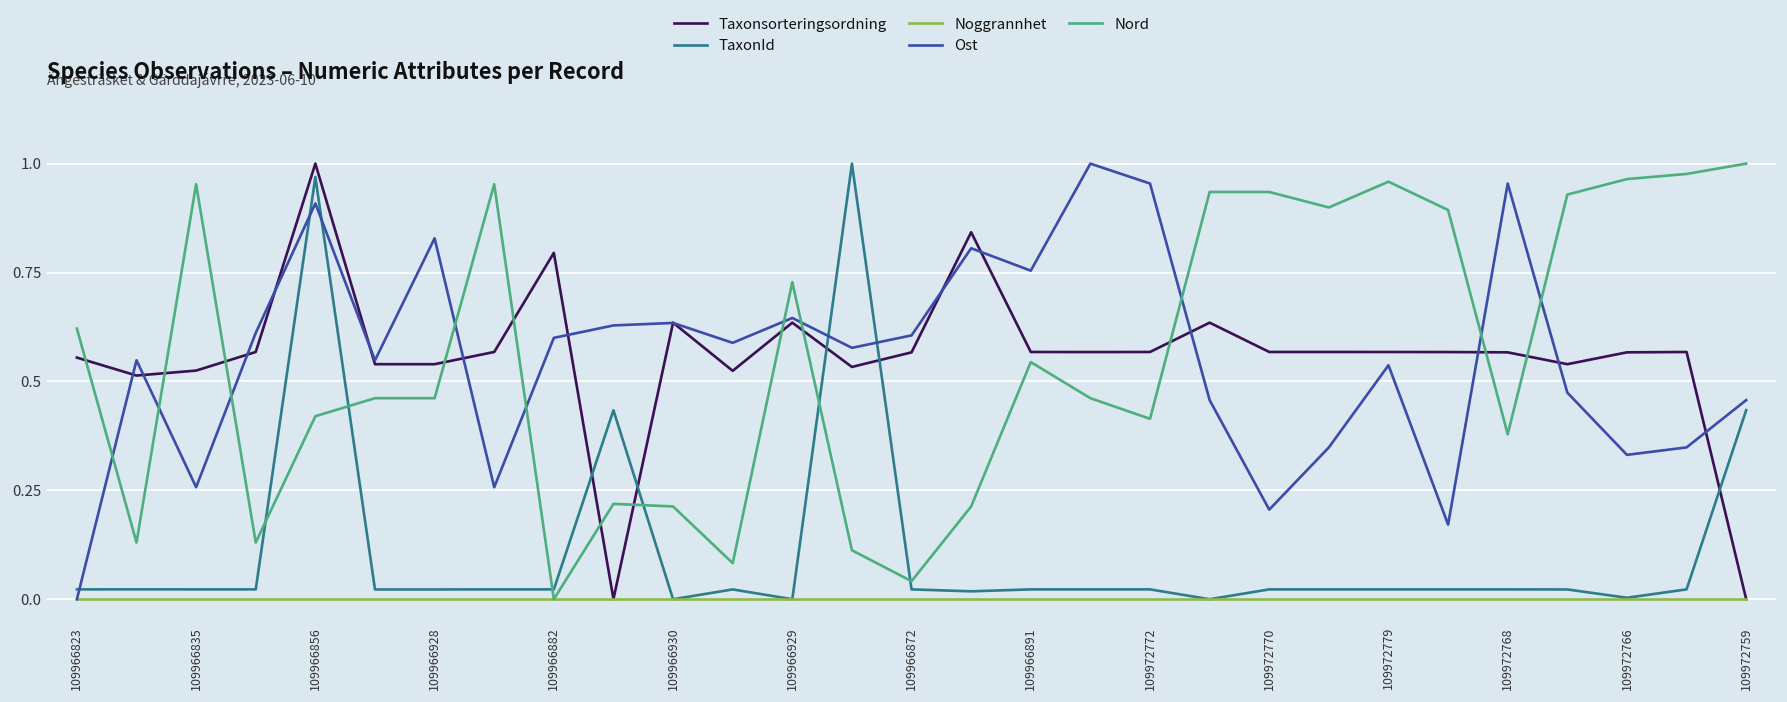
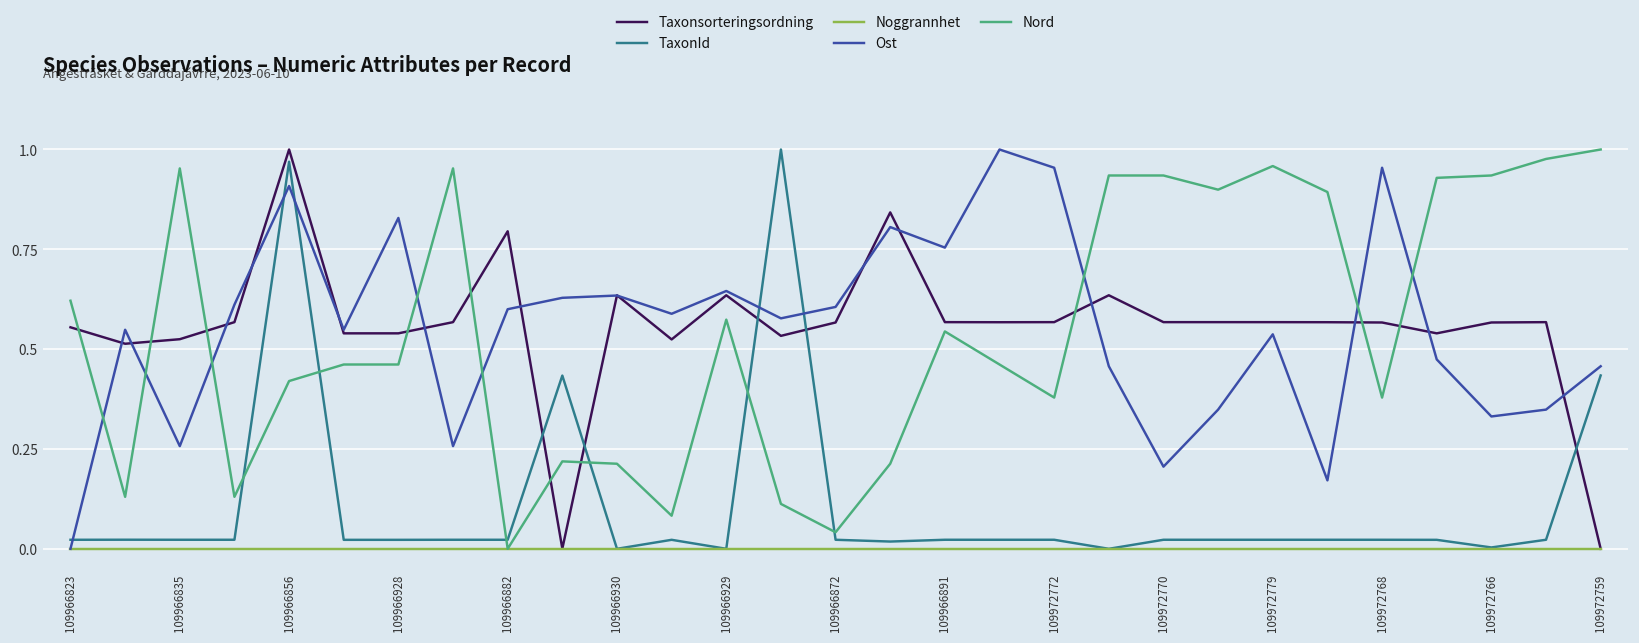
Nord, 109966929: 0.73 -> 0.57
Nord, 109972772: 0.41 -> 0.38
Nord, 109972766: 0.96 -> 0.93
